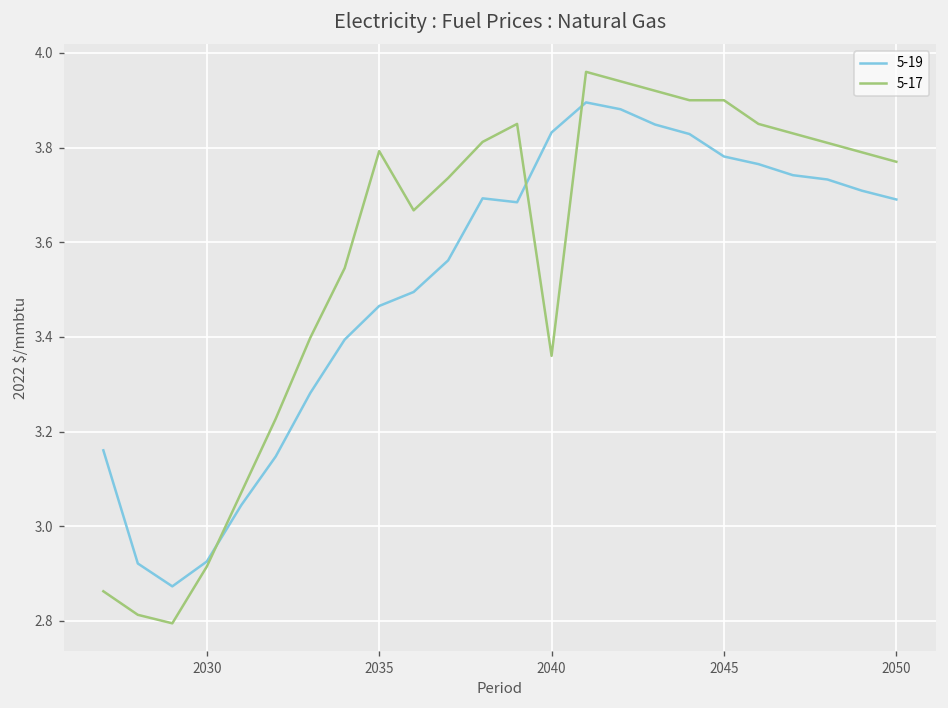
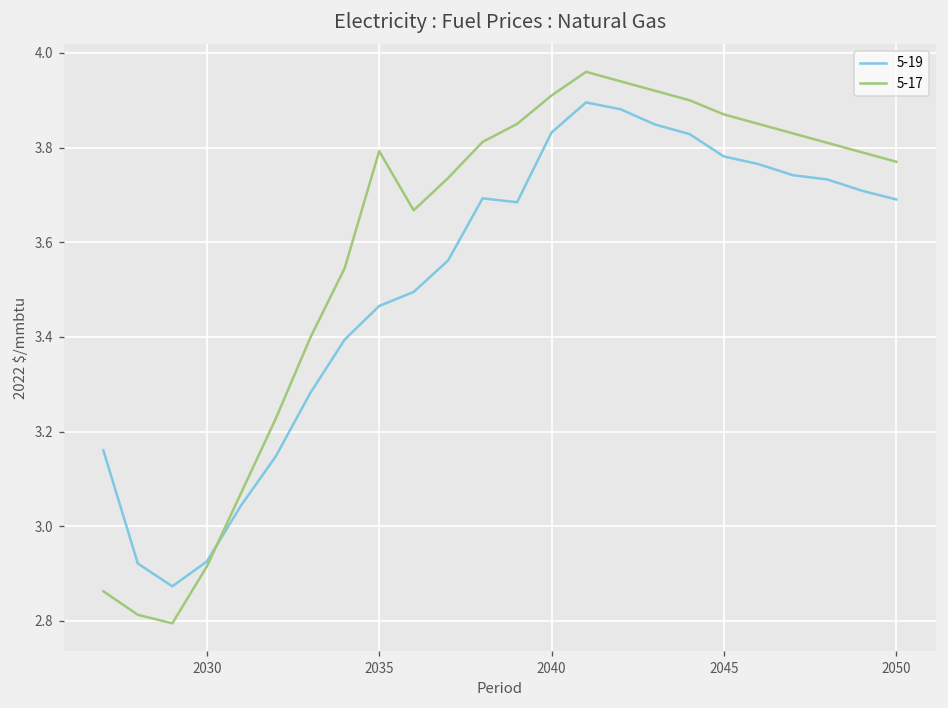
5-17, 2040: 3.36 -> 3.91
5-17, 2045: 3.90 -> 3.87
